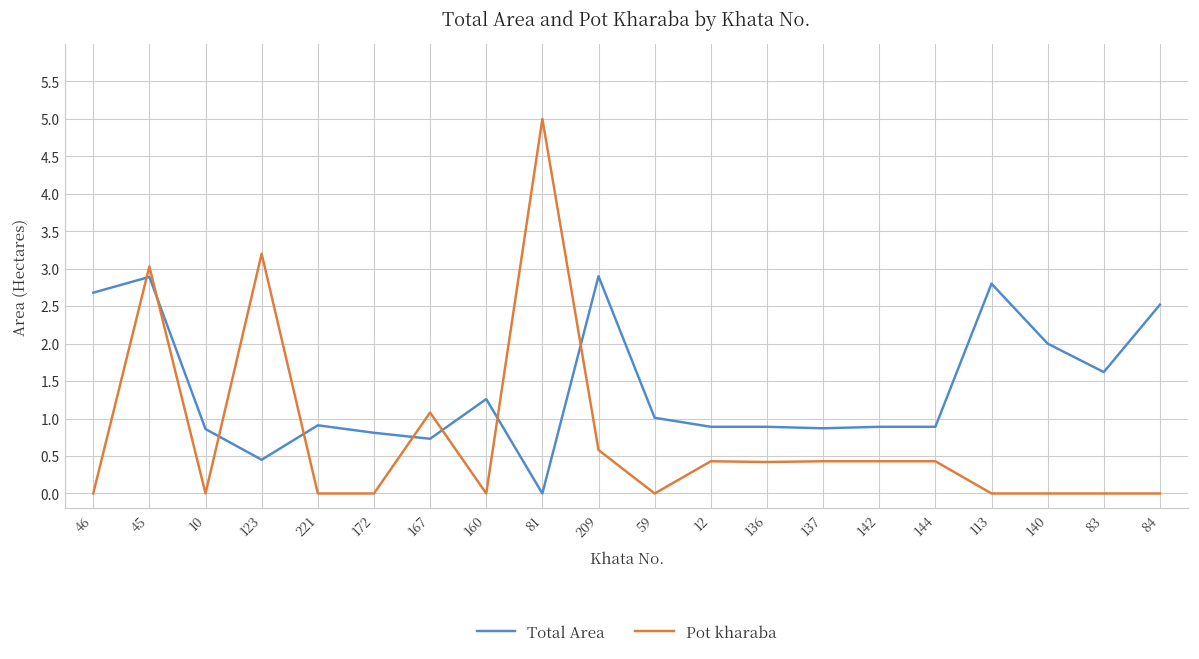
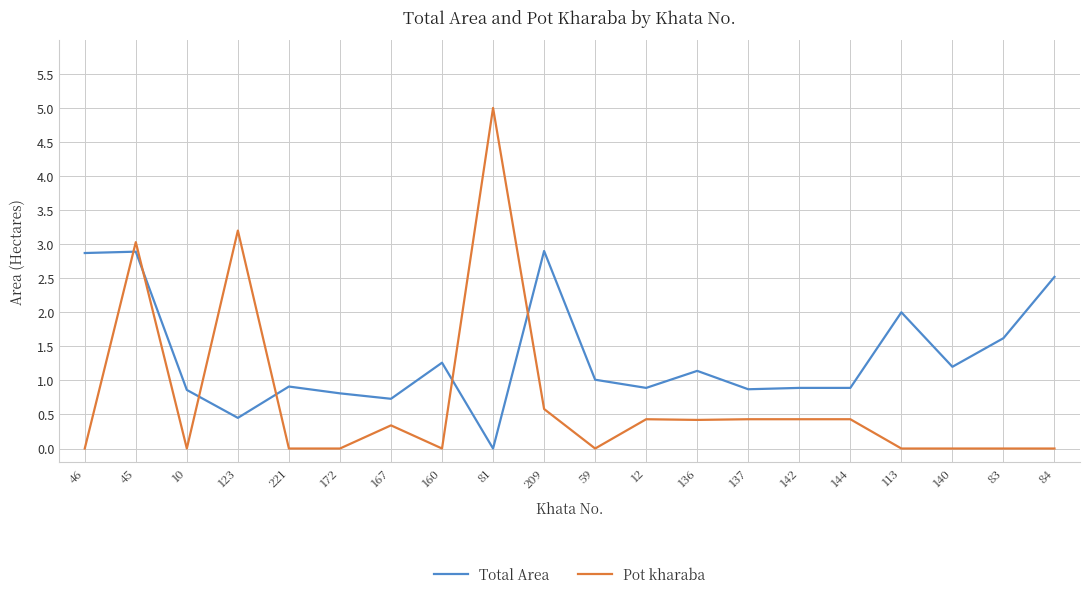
Total Area, 46: 2.7 -> 2.9
Pot kharaba, 167: 1.1 -> 0.3
Total Area, 136: 0.9 -> 1.1
Total Area, 113: 2.8 -> 2.0
Total Area, 140: 2.0 -> 1.2
